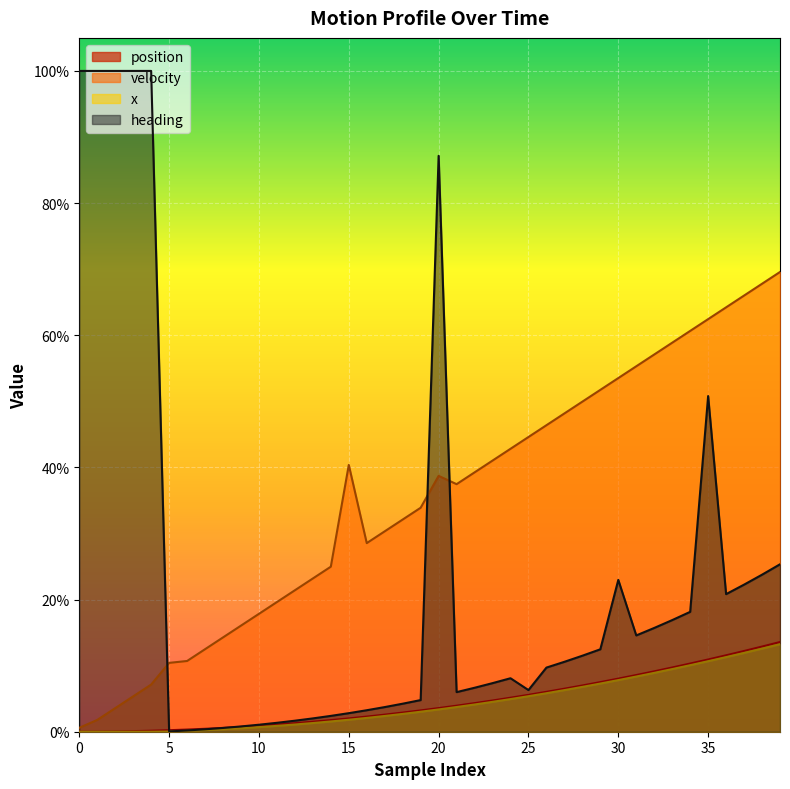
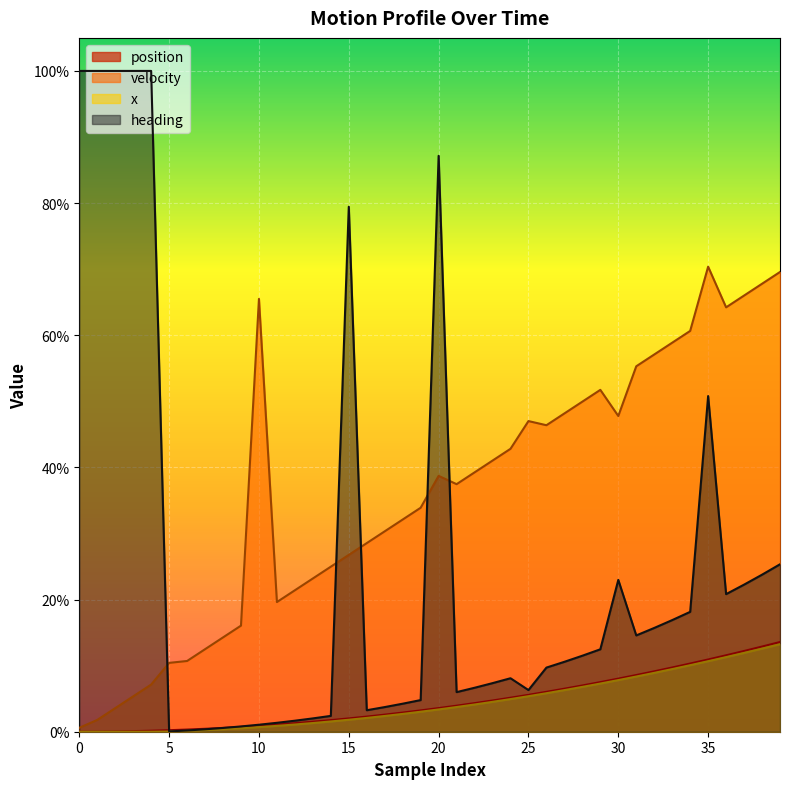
velocity, 10: 18% -> 66%
velocity, 15: 40% -> 27%
heading, 15: 3% -> 79%
velocity, 25: 45% -> 47%
velocity, 30: 54% -> 48%
velocity, 35: 62% -> 70%
